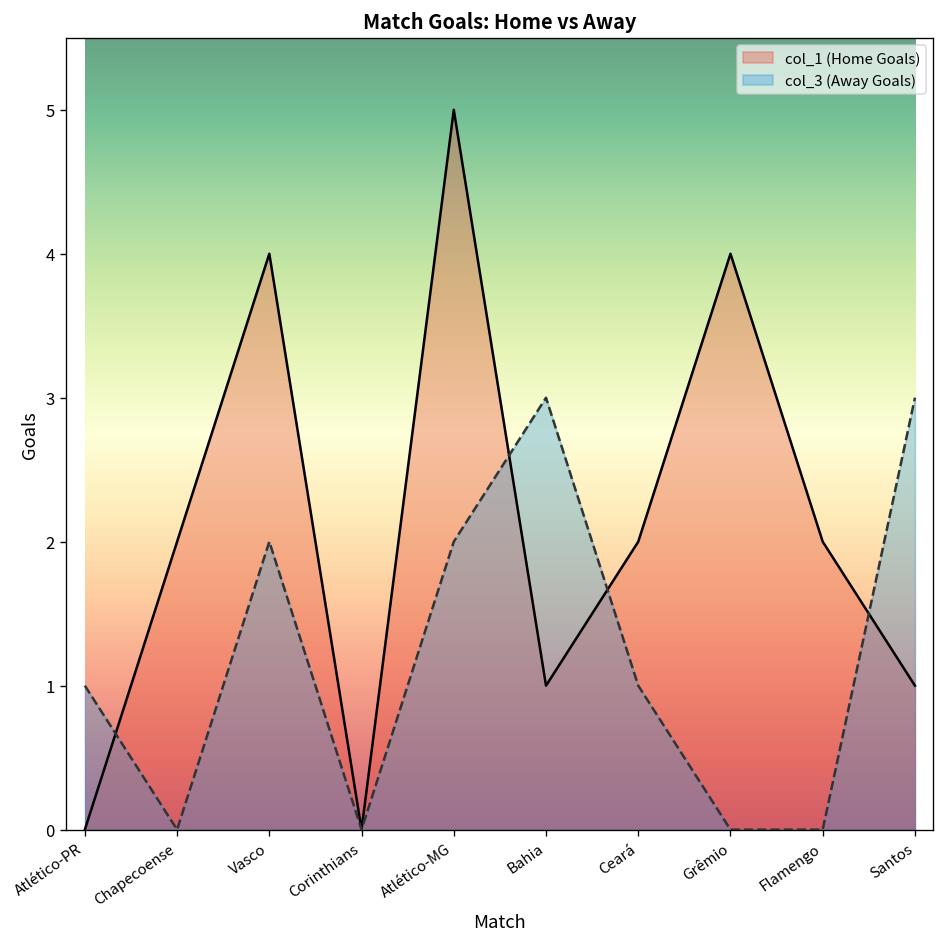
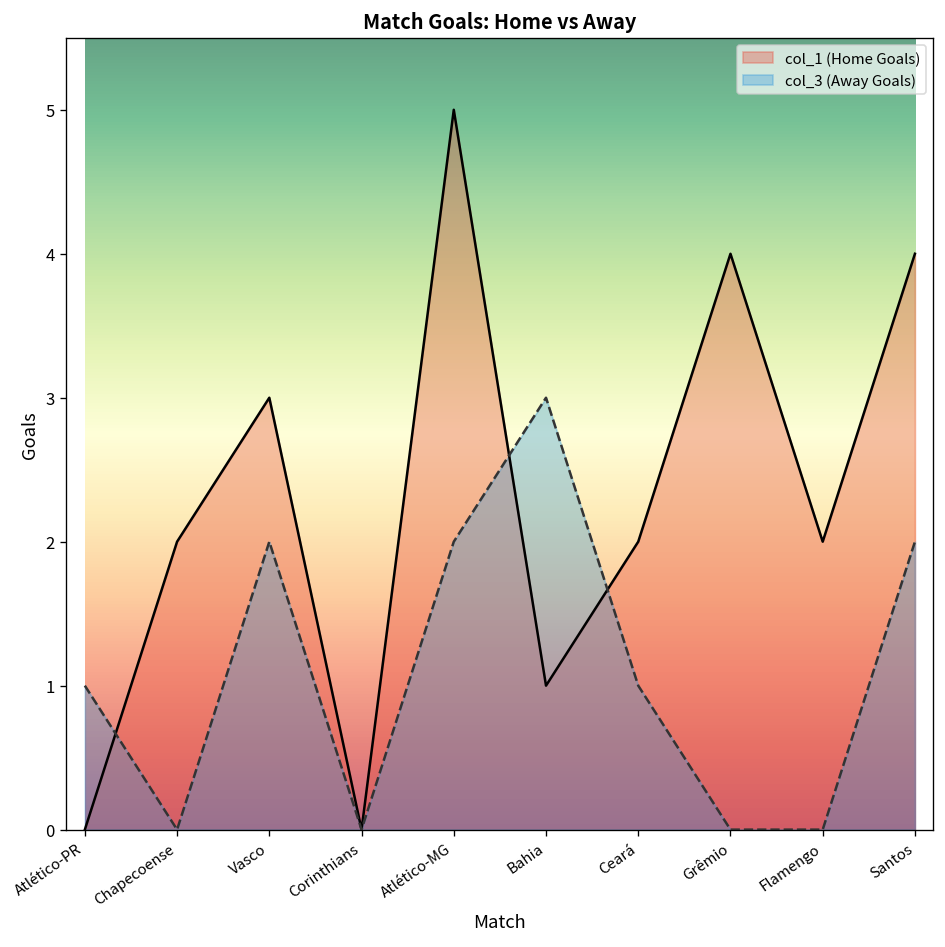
col_1 (Home Goals), Vasco: 4 -> 3
col_1 (Home Goals), Santos: 1 -> 4
col_3 (Away Goals), Santos: 3 -> 2
